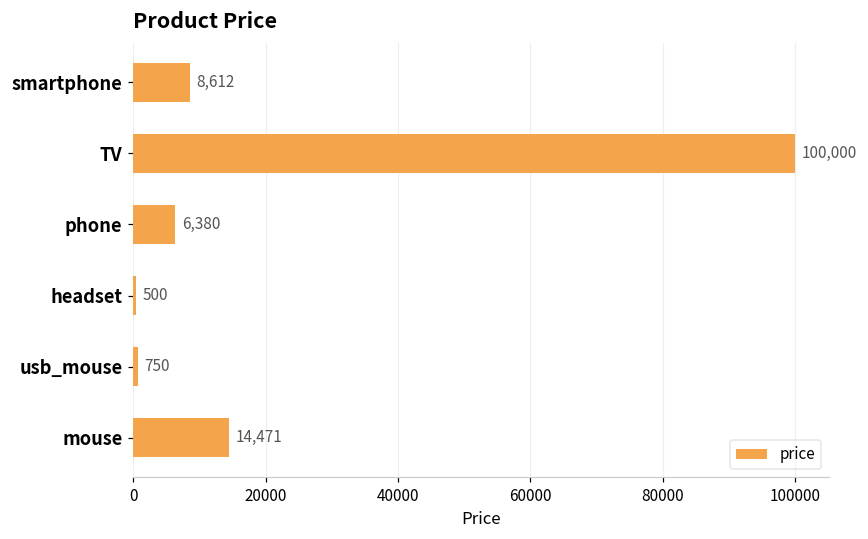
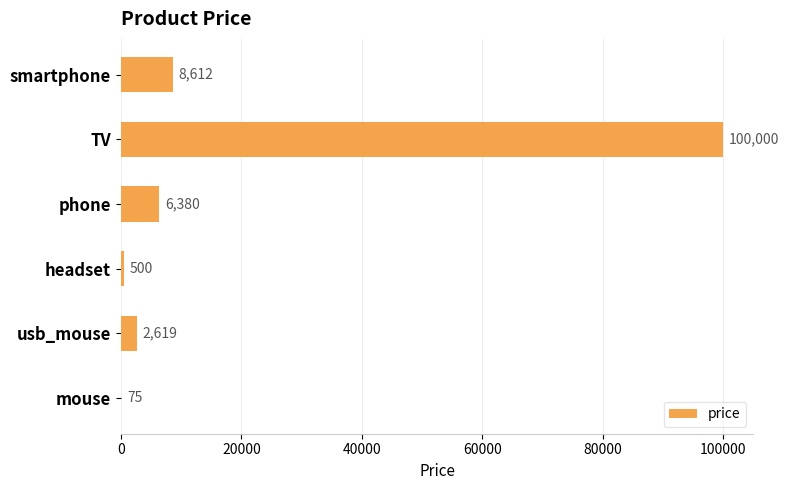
usb_mouse: 750 -> 2,619
mouse: 14,471 -> 75
